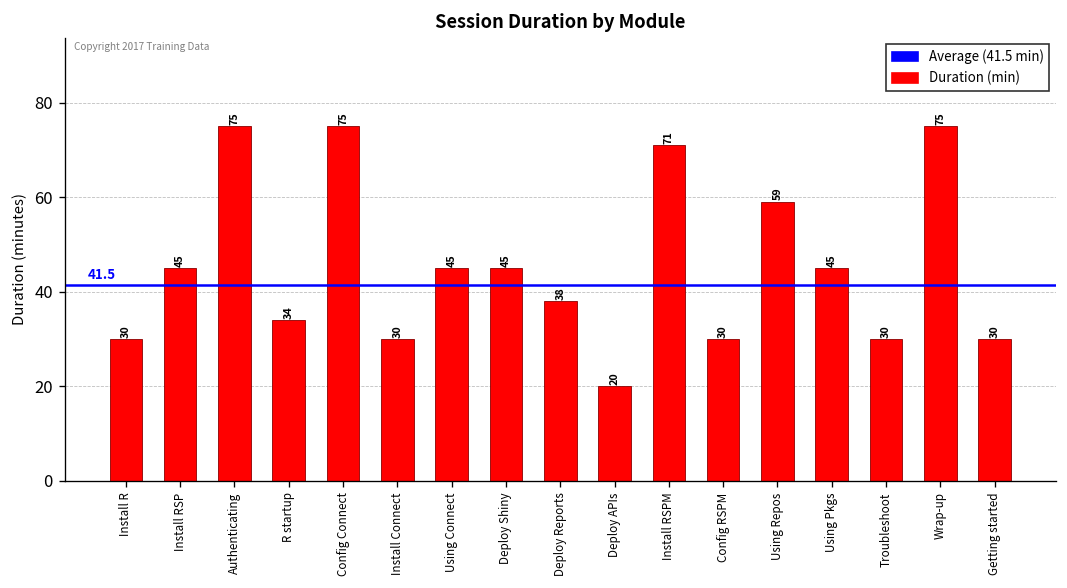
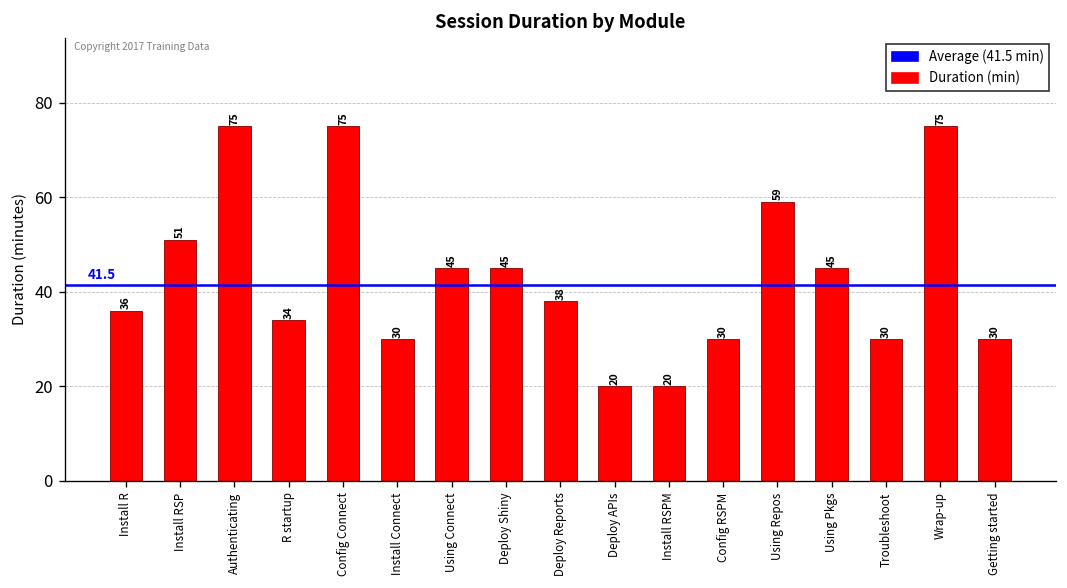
Install R: 30 -> 36
Install RSP: 45 -> 51
Install RSPM: 71 -> 20
